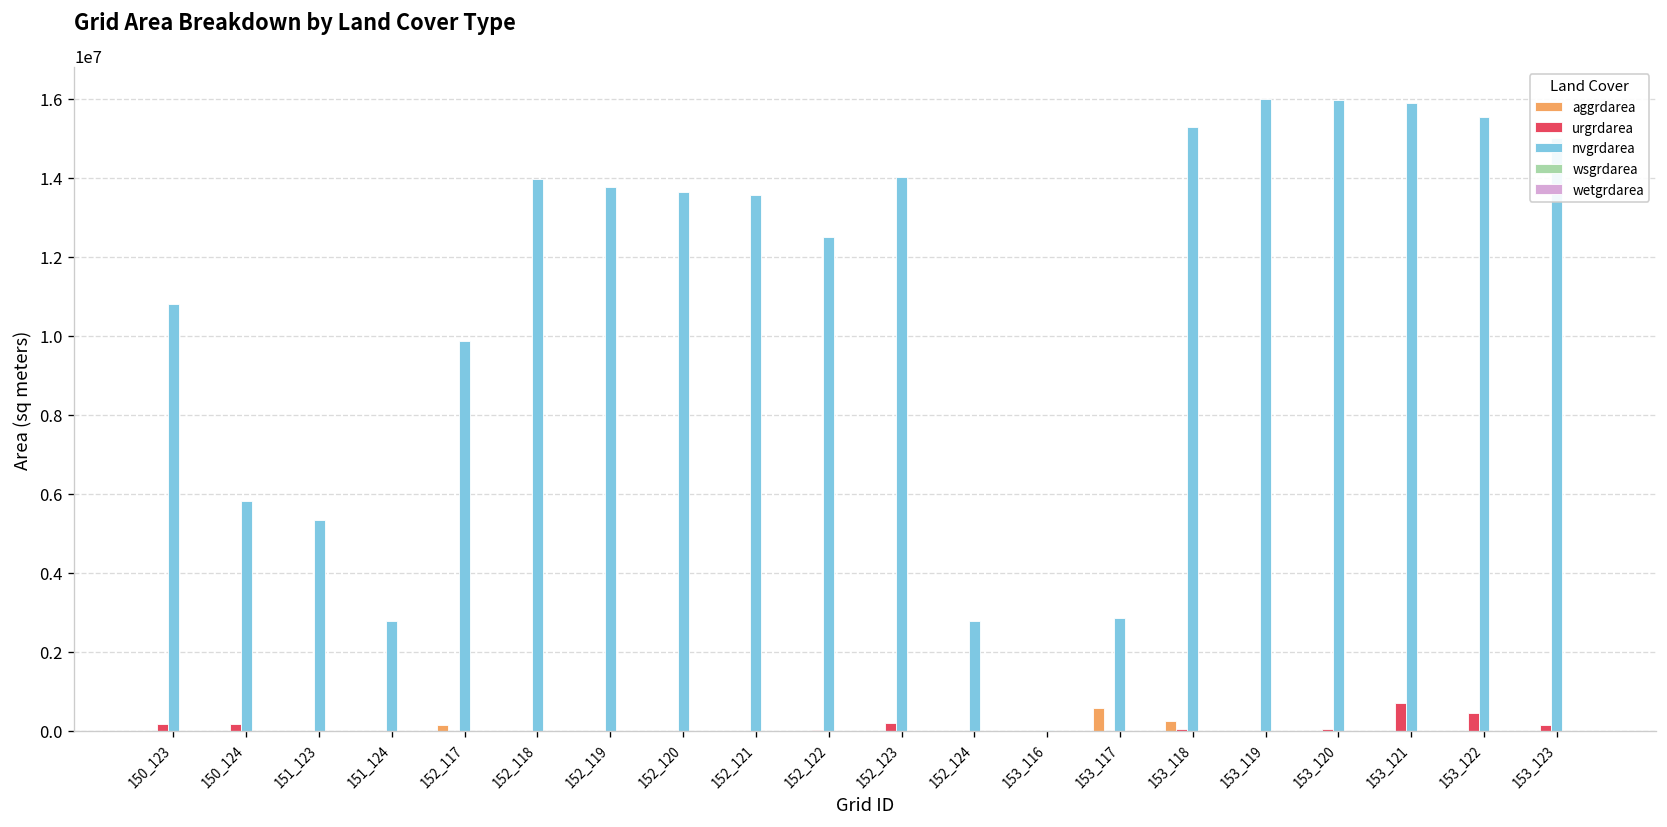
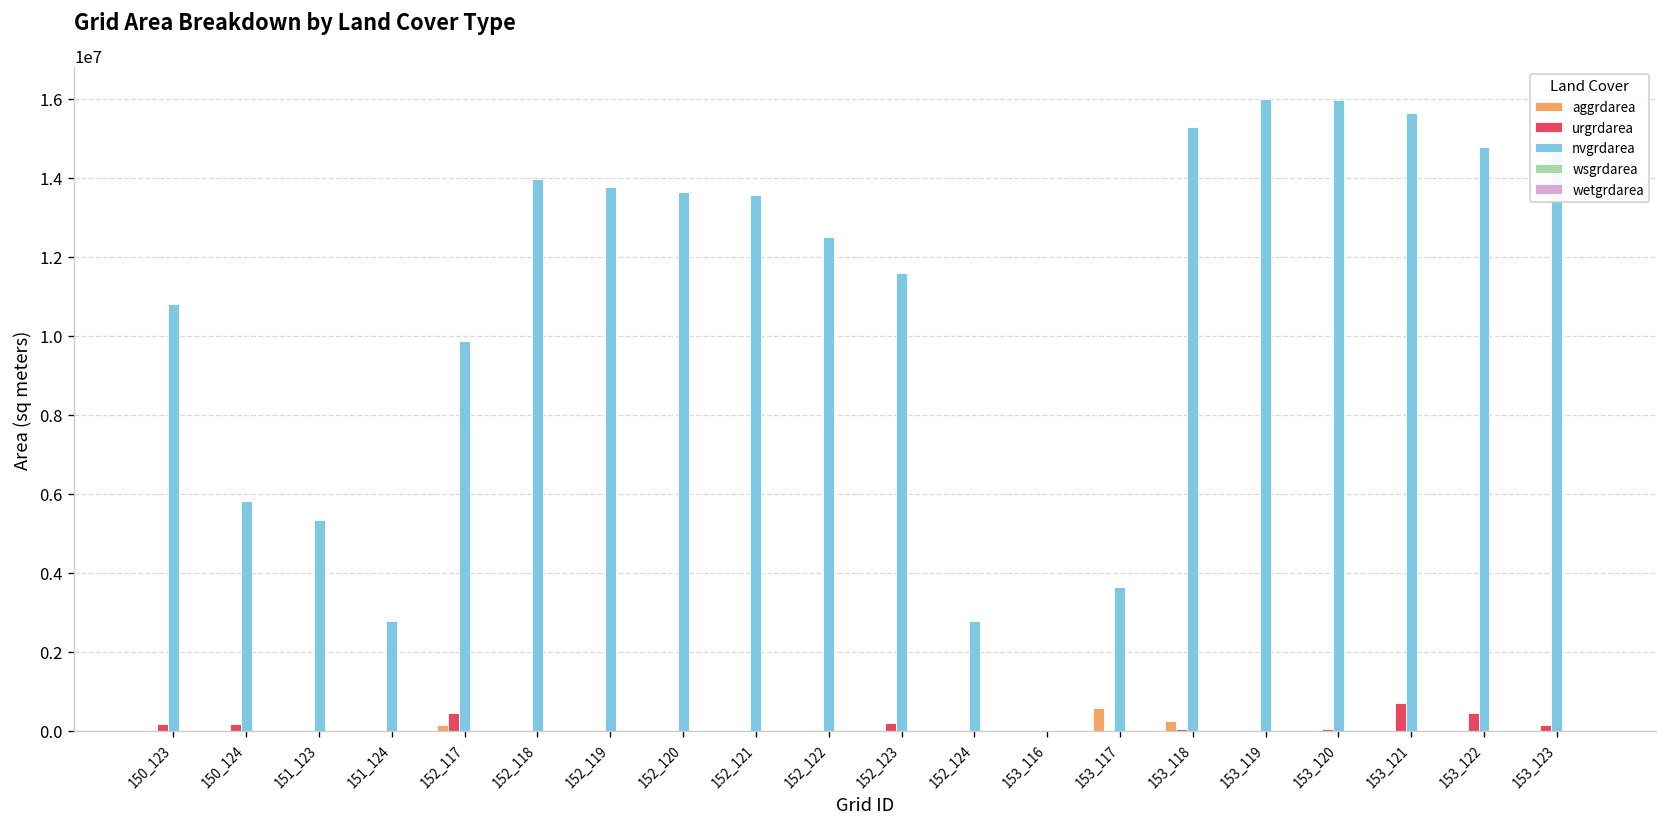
urgrdarea, 152_117: 0 -> 400000
nvgrdarea, 152_123: 14000000 -> 11600000
nvgrdarea, 153_117: 2900000 -> 3700000
nvgrdarea, 153_121: 15900000 -> 15600000
nvgrdarea, 153_122: 15500000 -> 14800000
